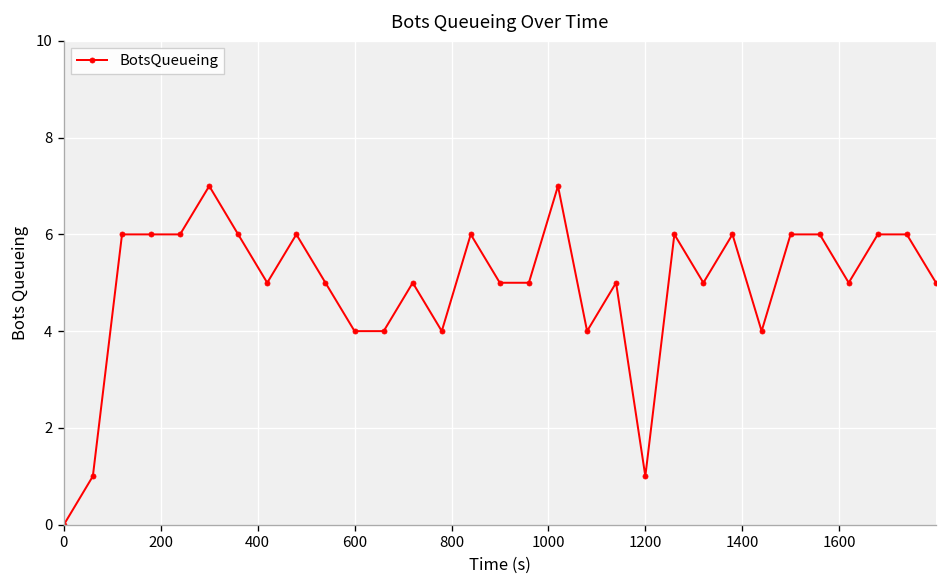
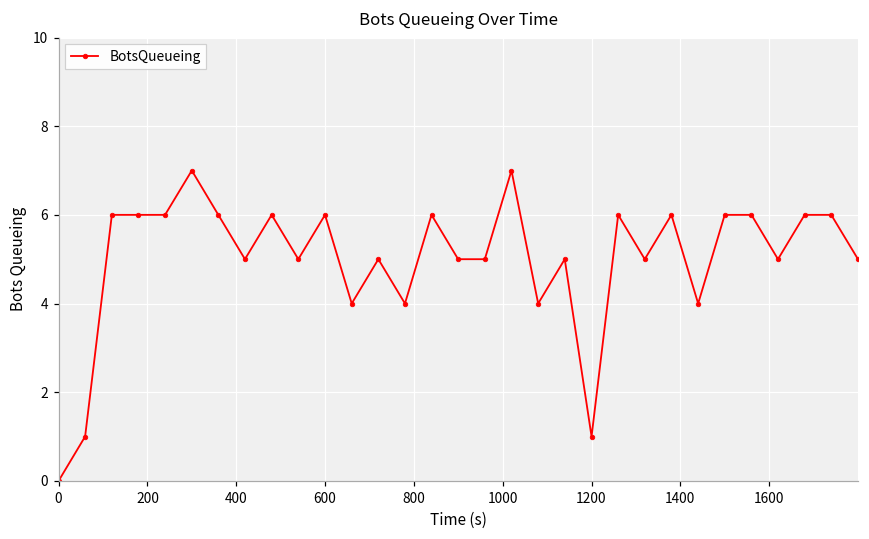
600: 4 -> 6
